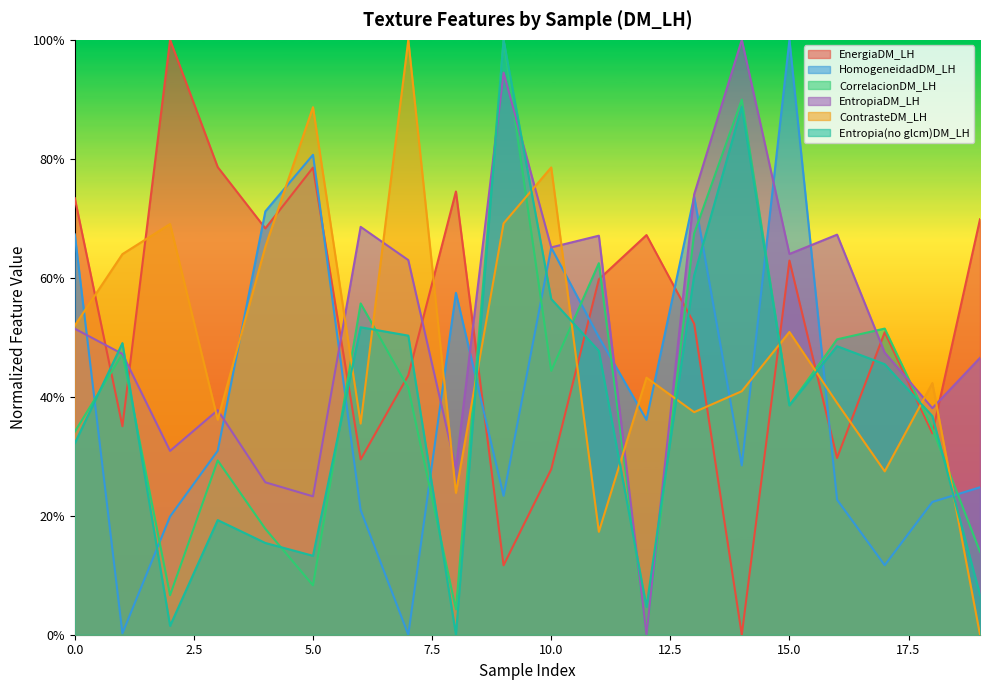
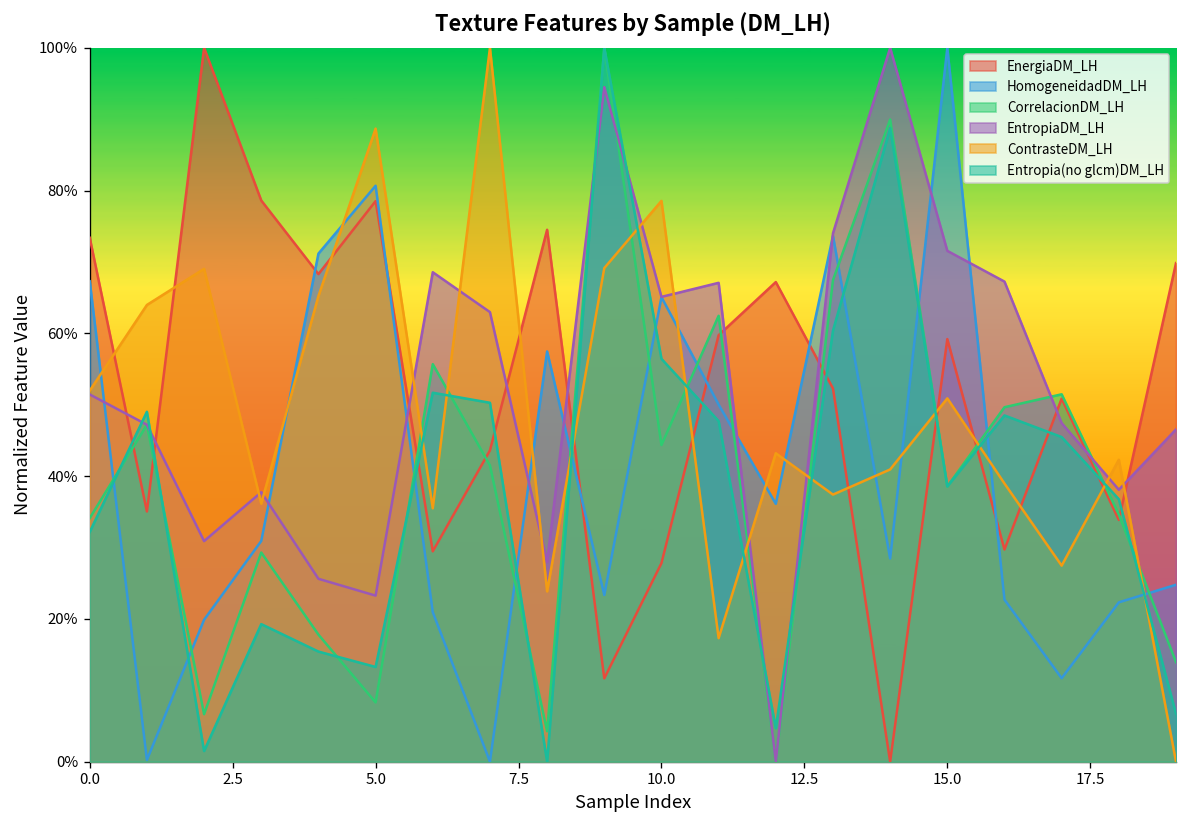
EnergiaDM_LH, 15.0: 63% -> 59%
EntropiaDM_LH, 15.0: 64% -> 72%
